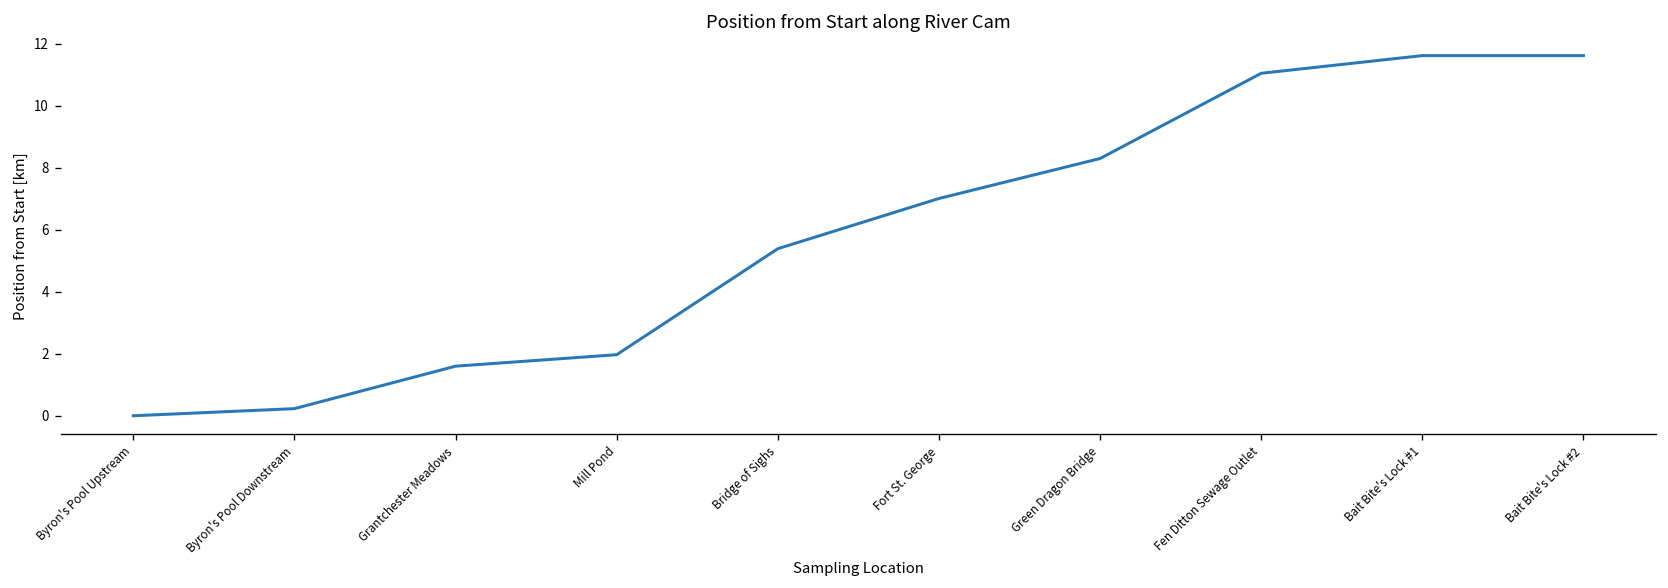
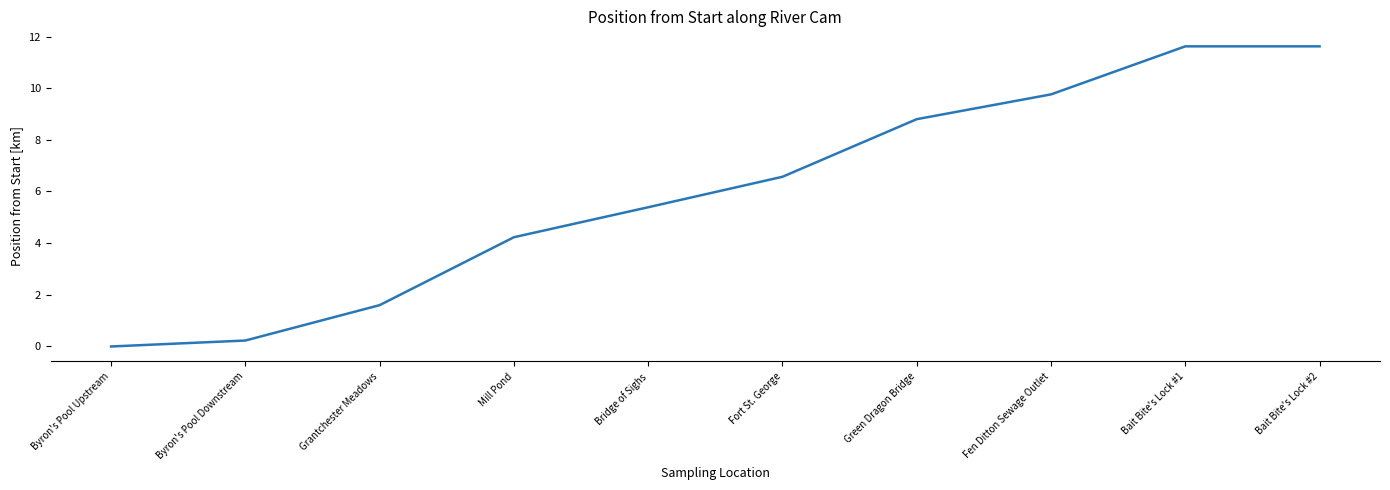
Mill Pond: 2.0 -> 4.2
Fort St. George: 7.0 -> 6.6
Green Dragon Bridge: 8.3 -> 8.8
Fen Ditton Sewage Outlet: 11.1 -> 9.8
